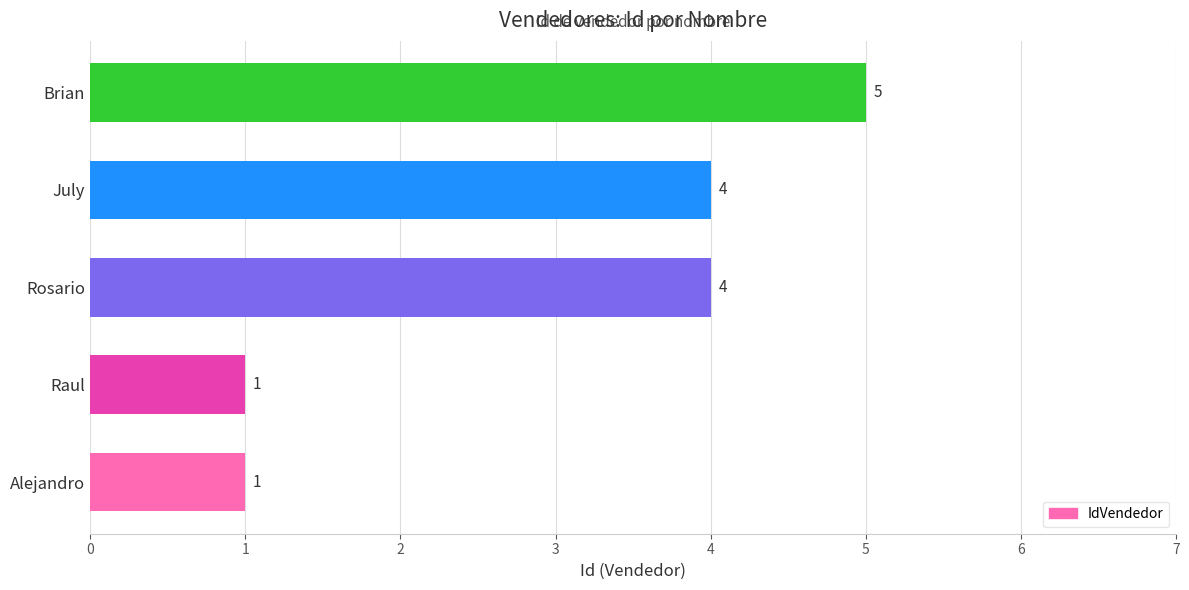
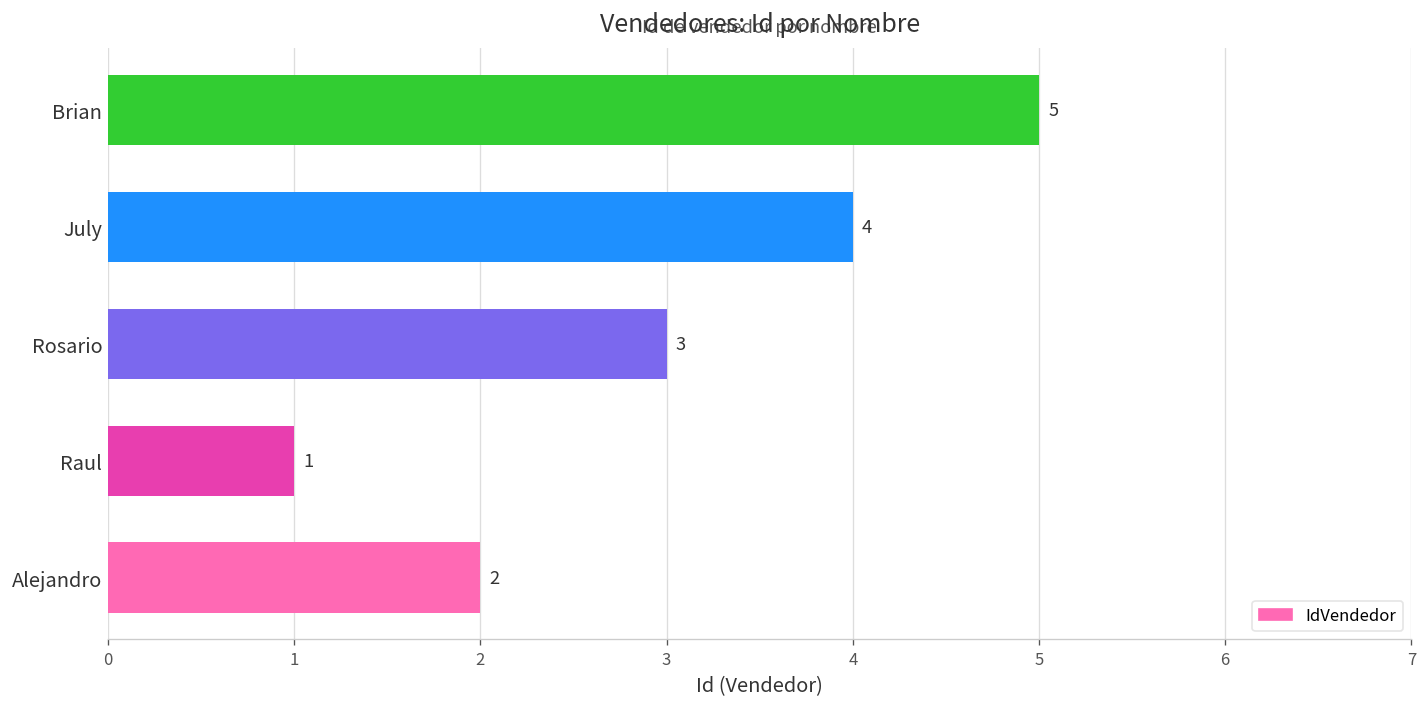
Rosario: 4 -> 3
Alejandro: 1 -> 2
